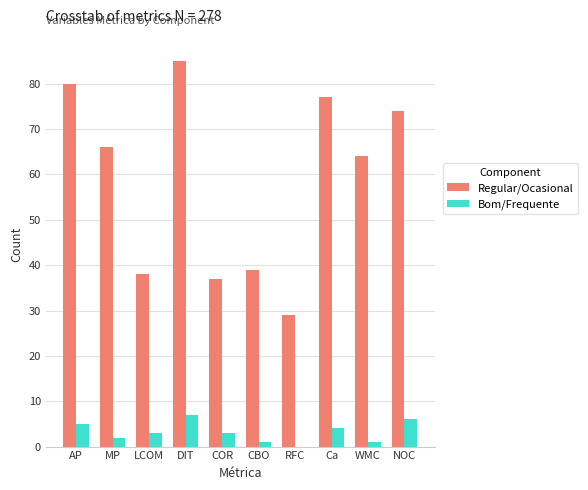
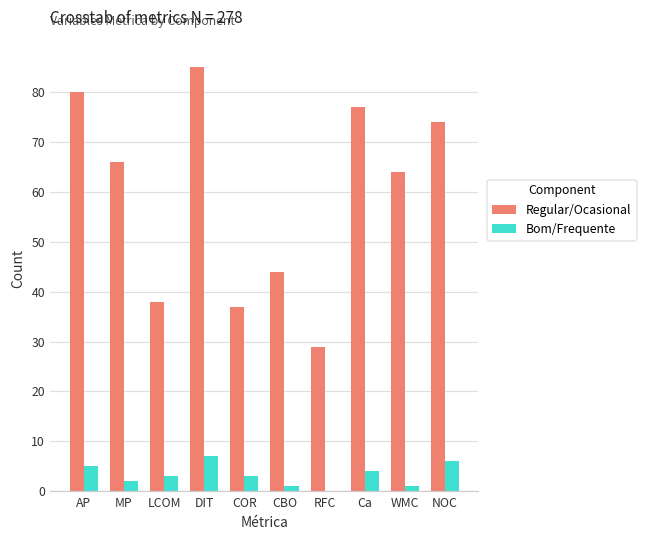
Regular/Ocasional, CBO: 39 -> 44
